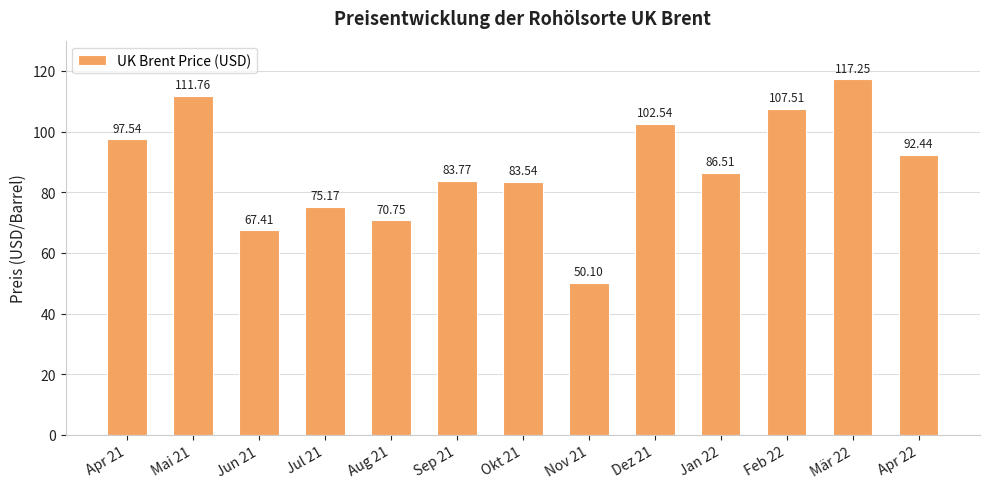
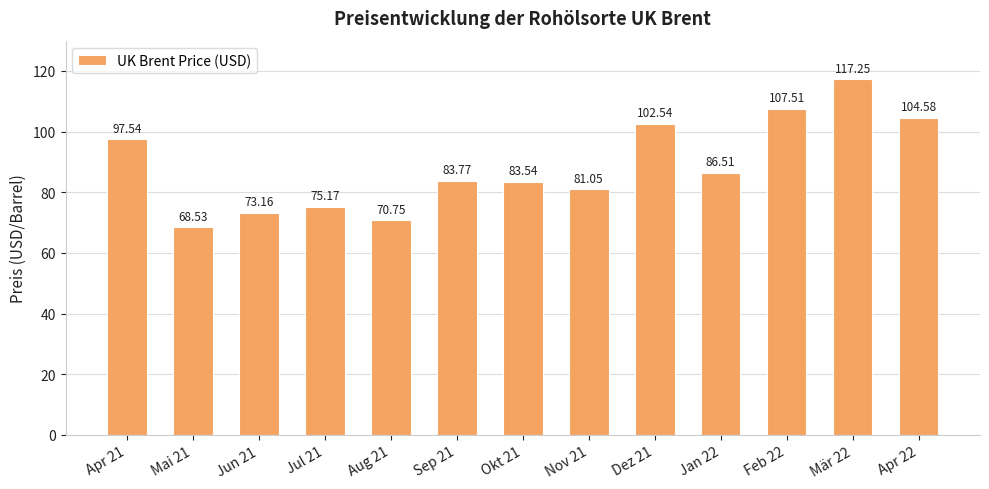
Mai 21: 111.76 -> 68.53
Jun 21: 67.41 -> 73.16
Nov 21: 50.10 -> 81.05
Apr 22: 92.44 -> 104.58
